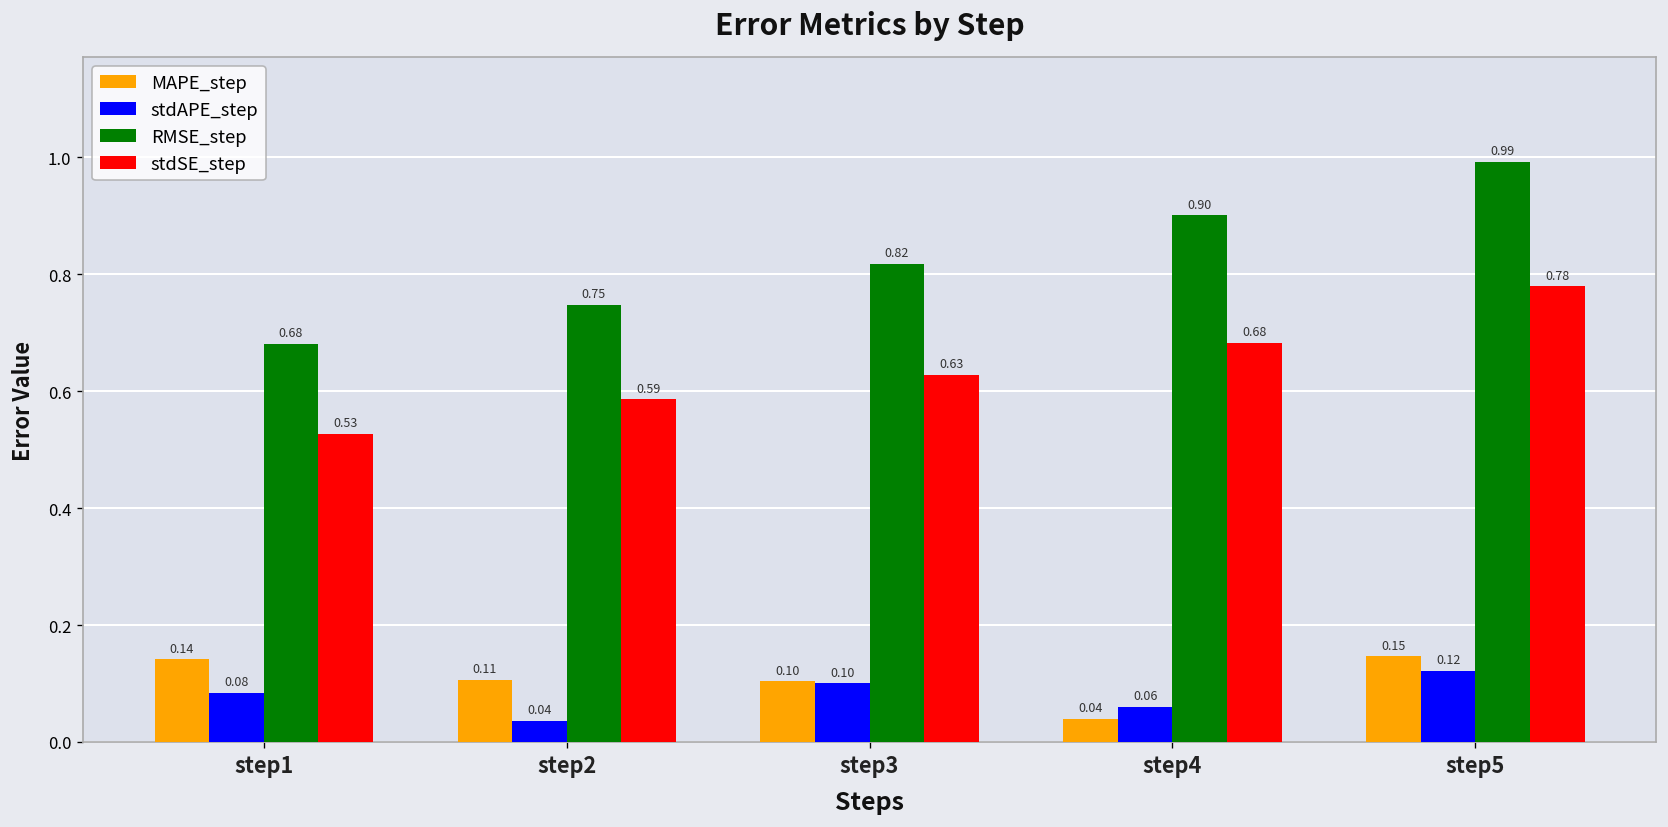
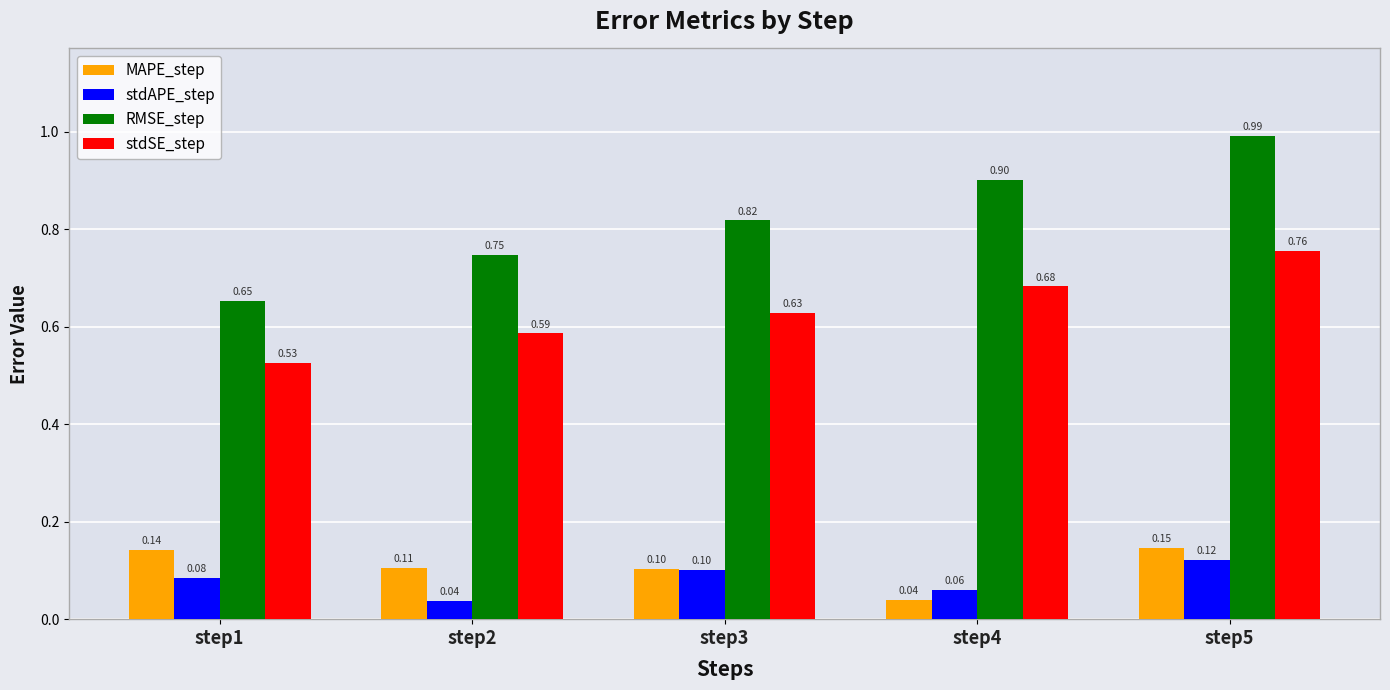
RMSE_step, step1: 0.68 -> 0.65
stdSE_step, step5: 0.78 -> 0.76
